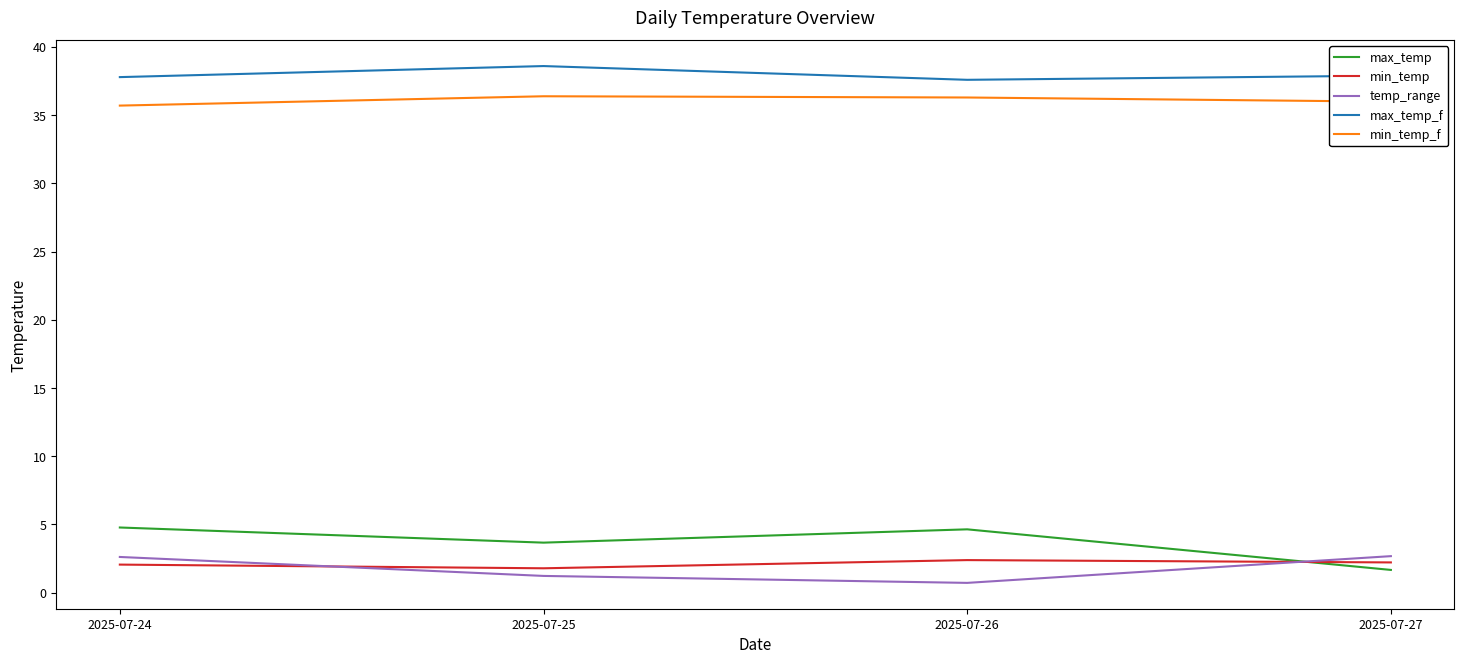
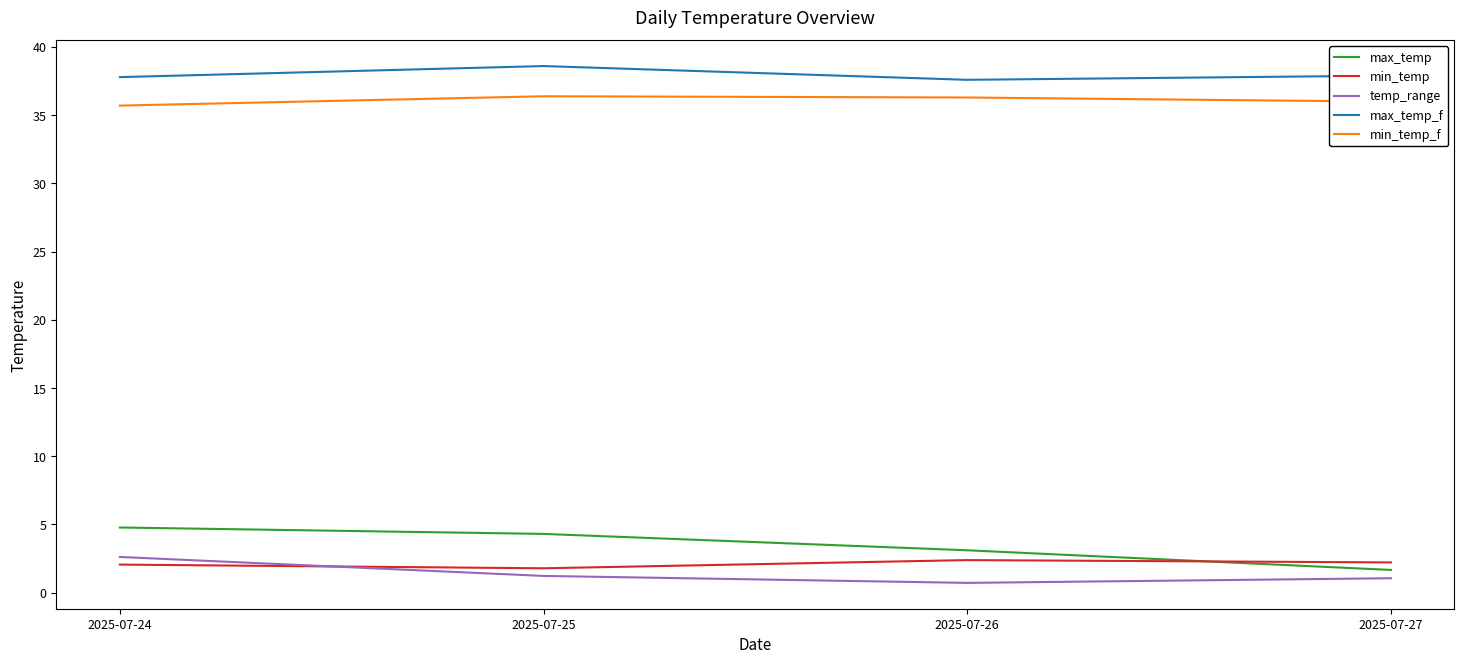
max_temp, 2025-07-25: 3.7 -> 4.3
max_temp, 2025-07-26: 4.6 -> 3.1
temp_range, 2025-07-27: 2.7 -> 1.1
